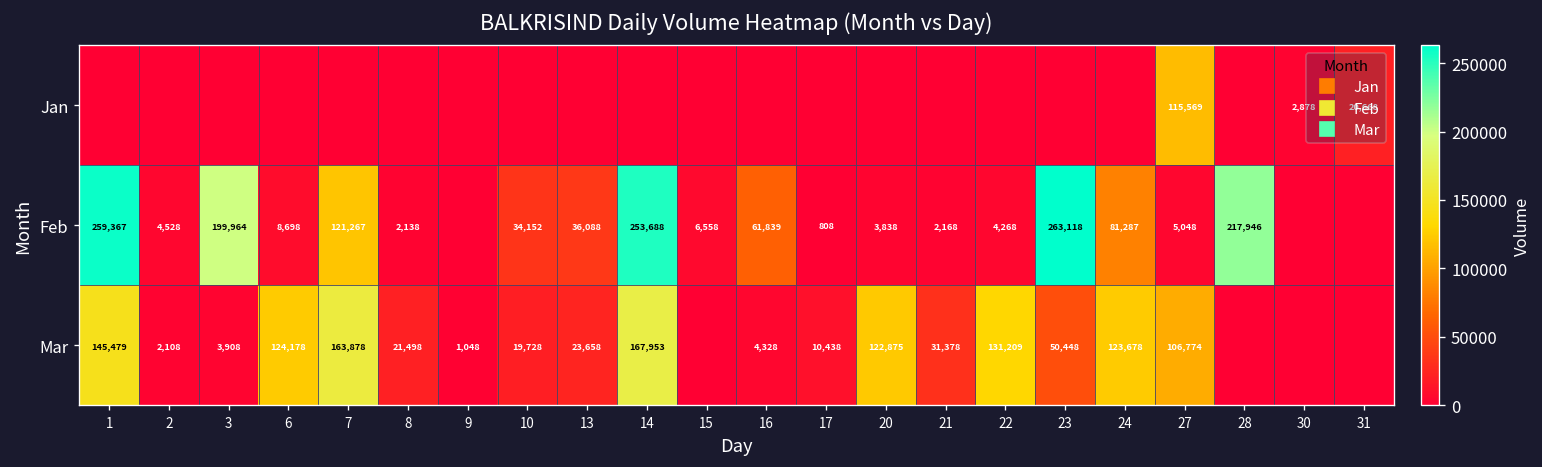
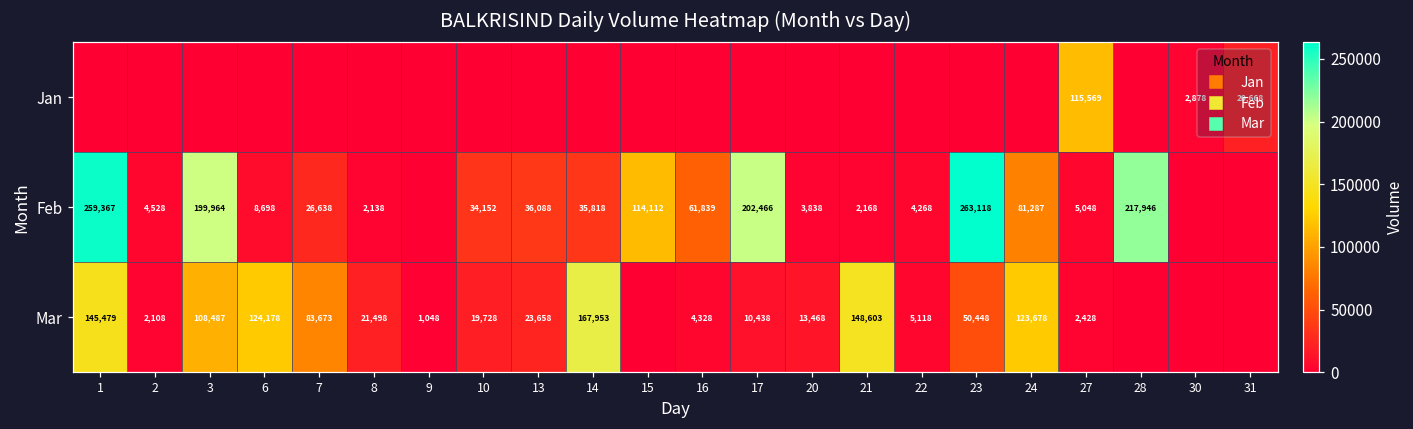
Feb, 7: 121,267 -> 26,638
Feb, 14: 253,688 -> 35,818
Feb, 15: 6,558 -> 114,112
Feb, 17: 808 -> 202,466
Mar, 3: 3,908 -> 108,487
Mar, 7: 163,878 -> 83,673
Mar, 20: 122,875 -> 13,468
Mar, 21: 31,378 -> 148,603
Mar, 22: 131,209 -> 5,118
Mar, 27: 106,774 -> 2,428
